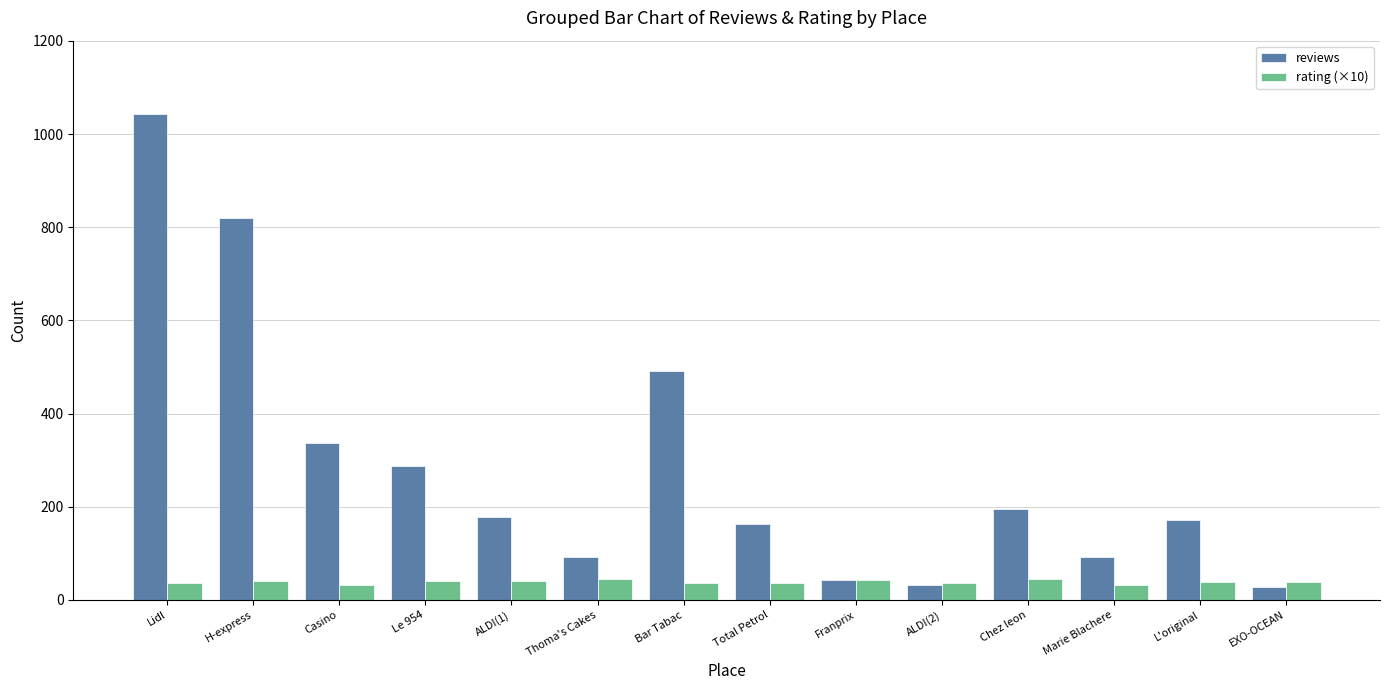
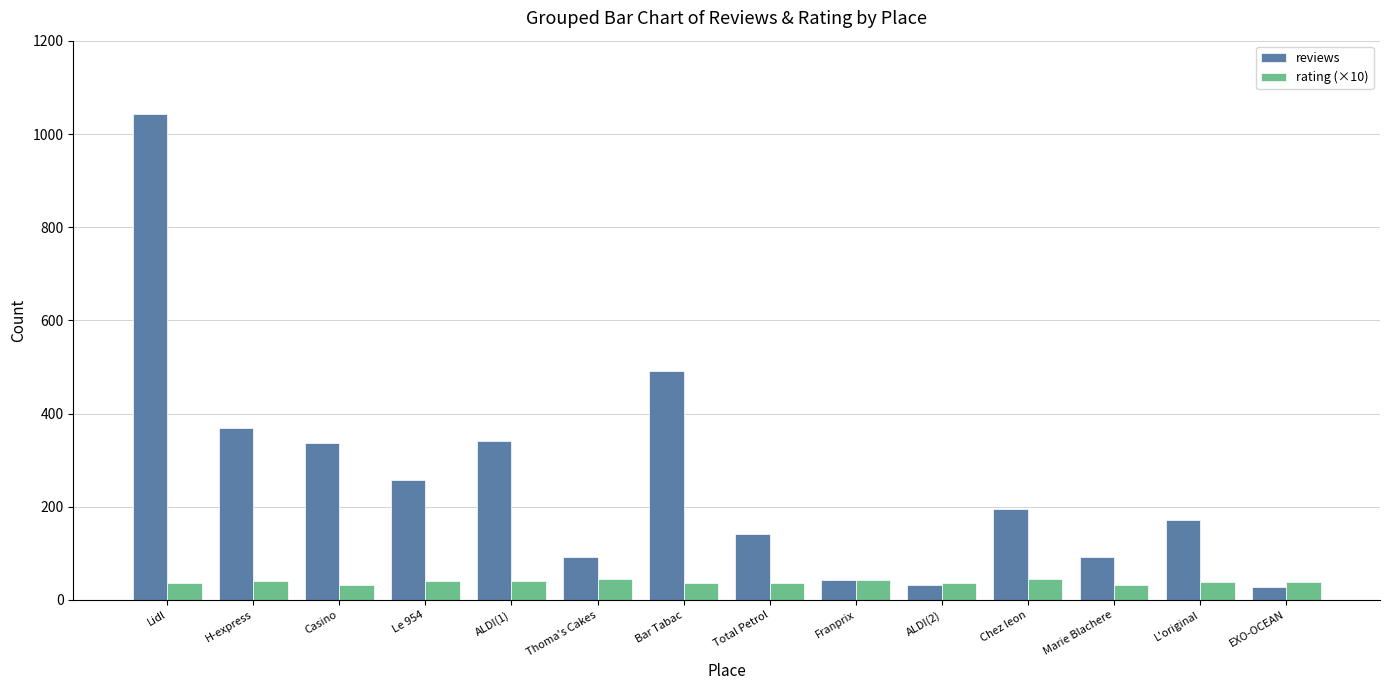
reviews, H-express: 820 -> 370
reviews, Le 954: 290 -> 260
reviews, ALDI(1): 180 -> 340
reviews, Total Petrol: 160 -> 140
